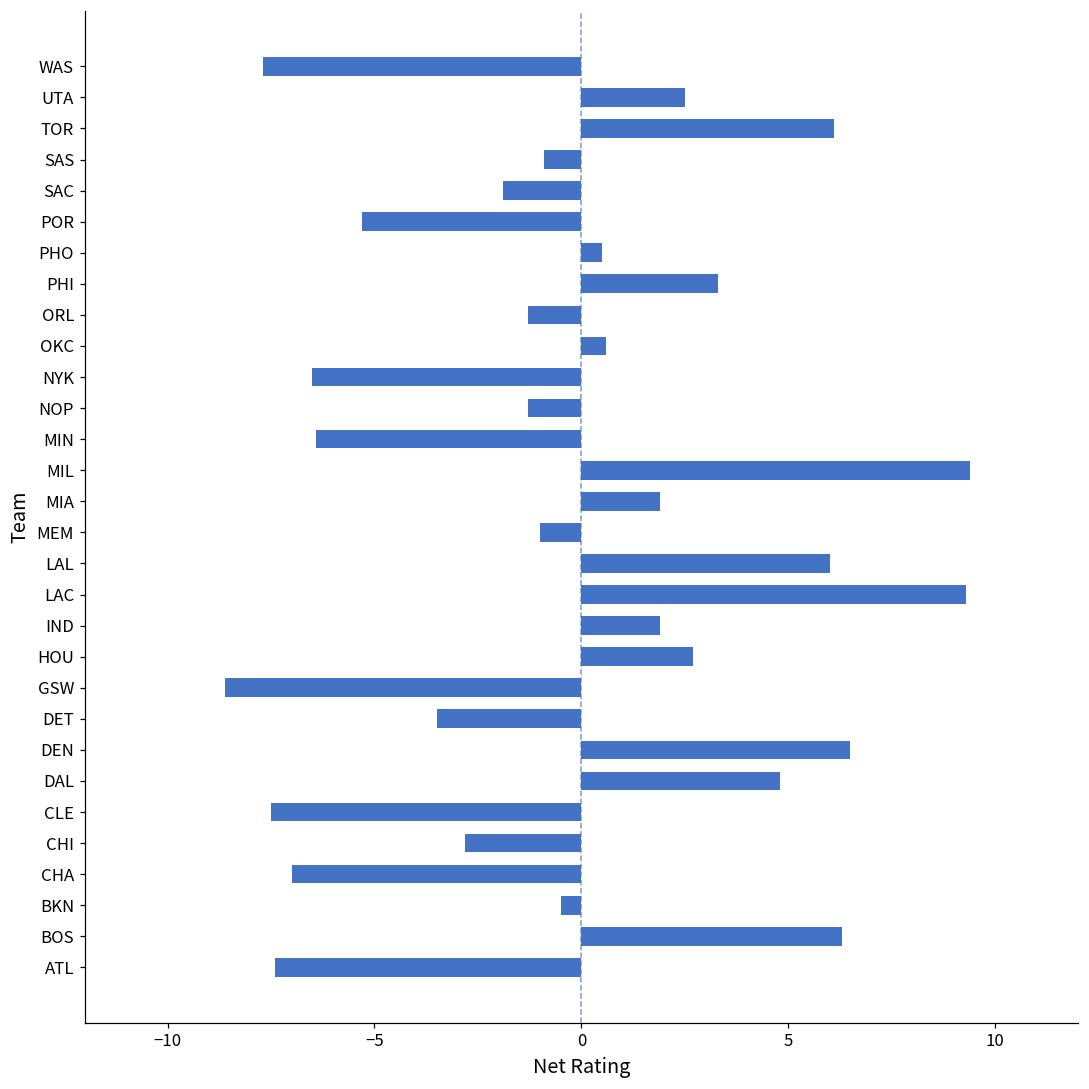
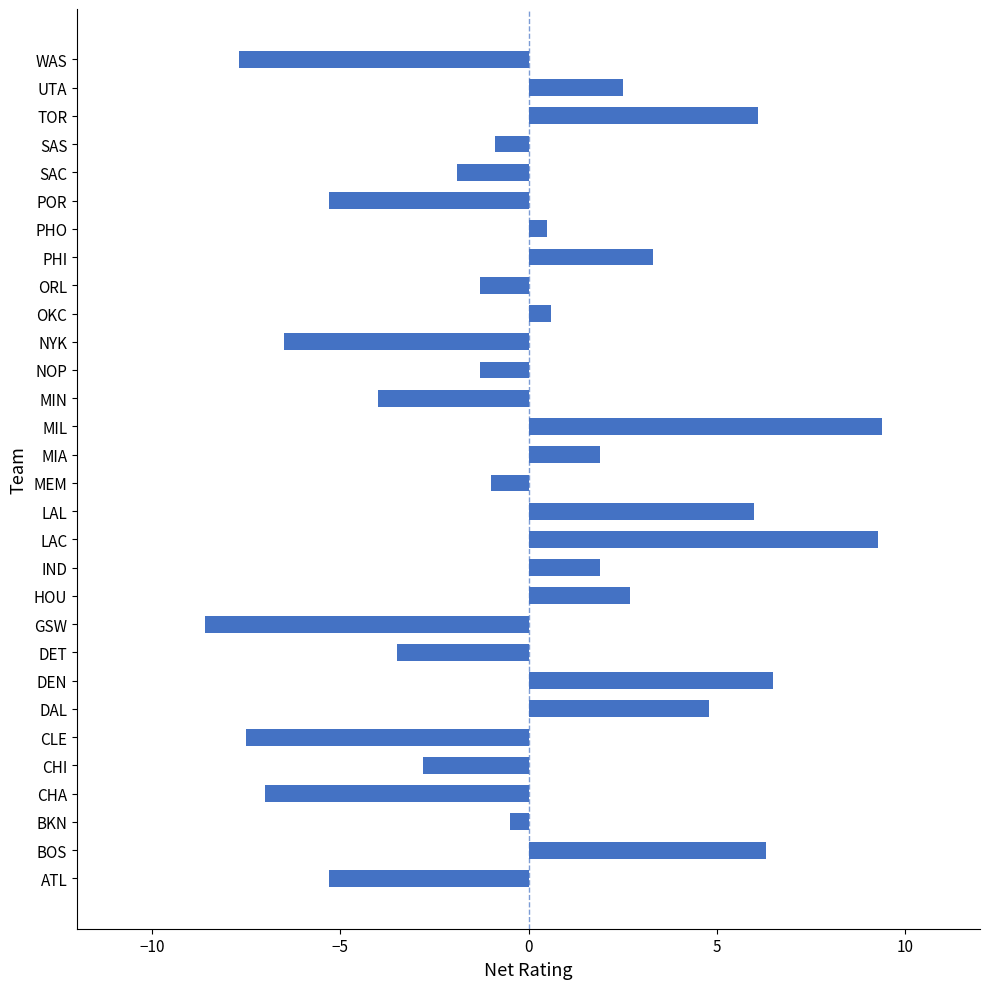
MIN: -6.4 -> -4.0
ATL: -7.4 -> -5.3
